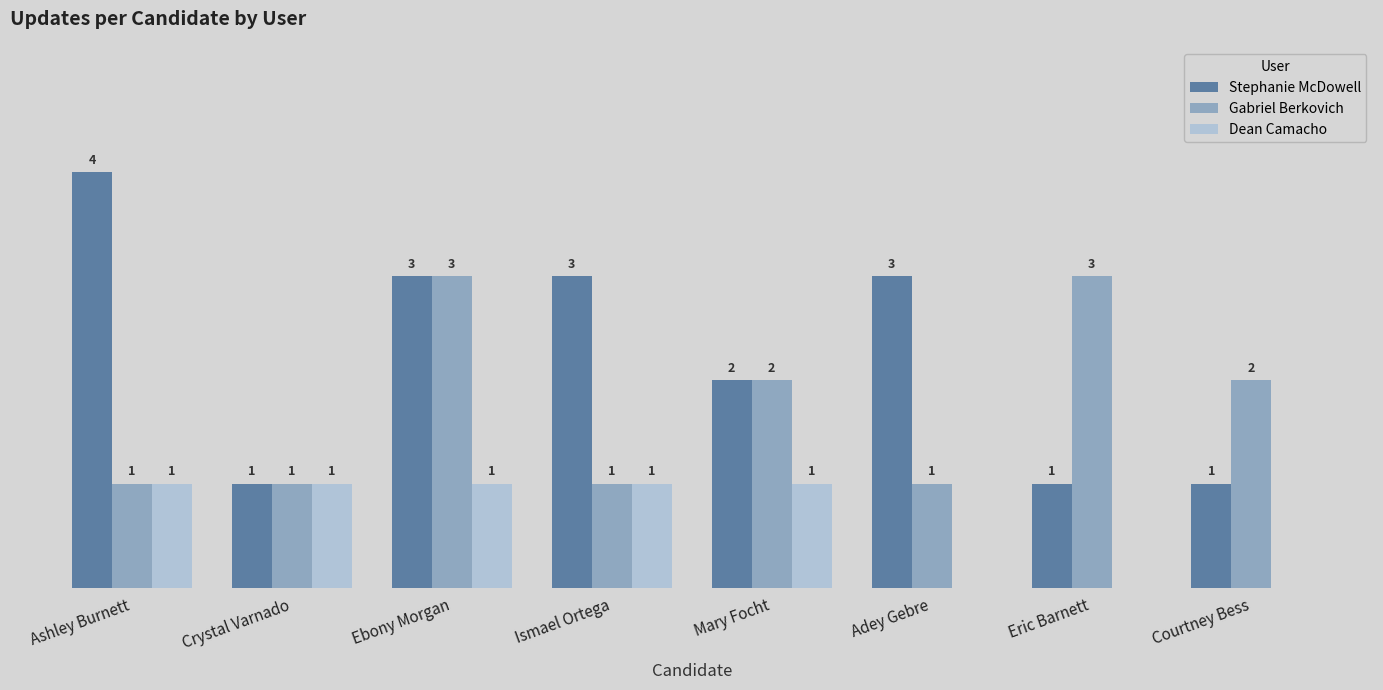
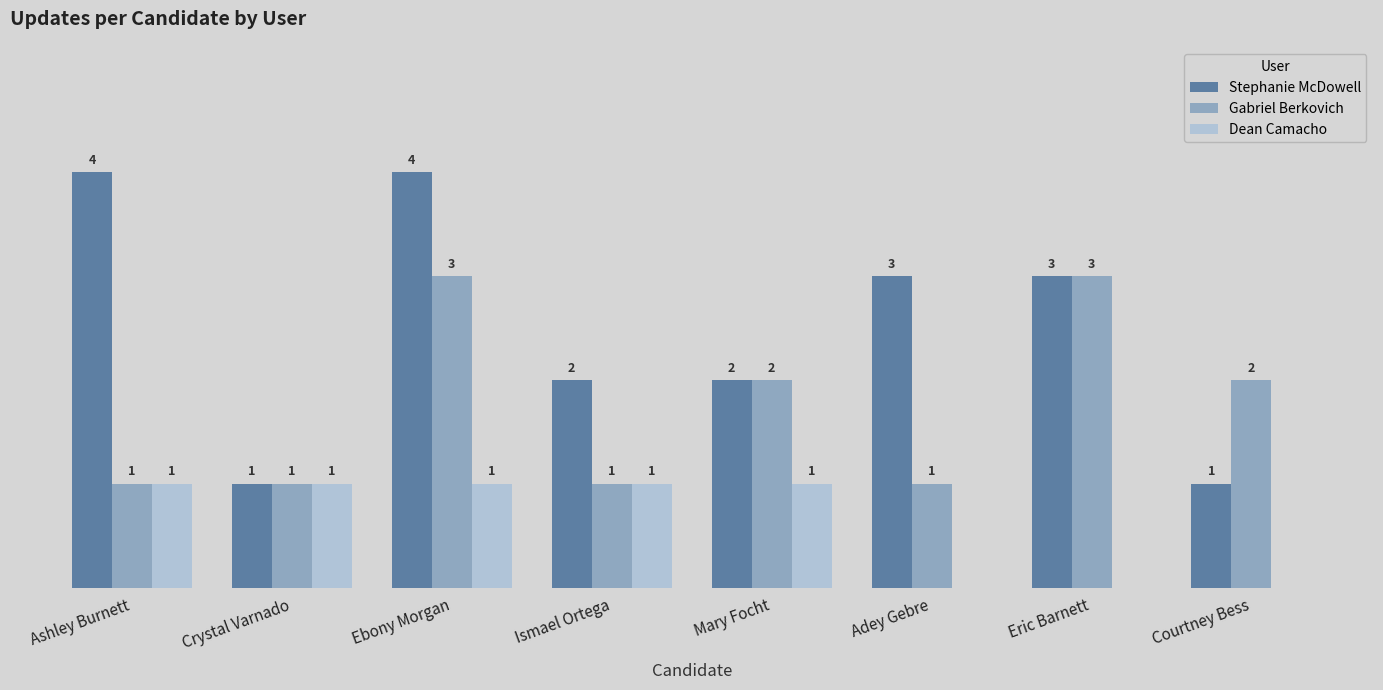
Stephanie McDowell, Ebony Morgan: 3 -> 4
Stephanie McDowell, Ismael Ortega: 3 -> 2
Stephanie McDowell, Eric Barnett: 1 -> 3
